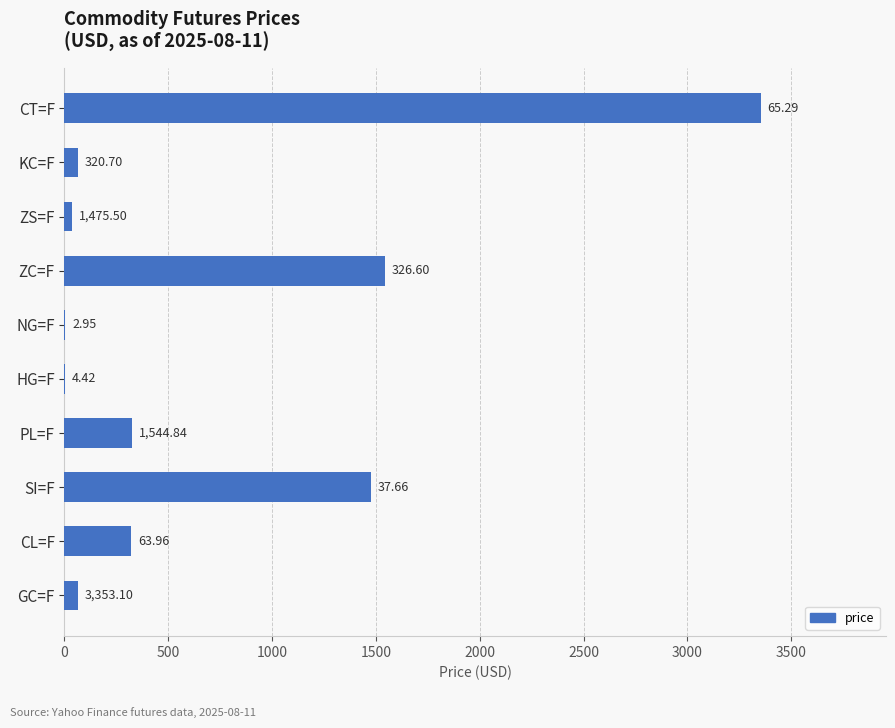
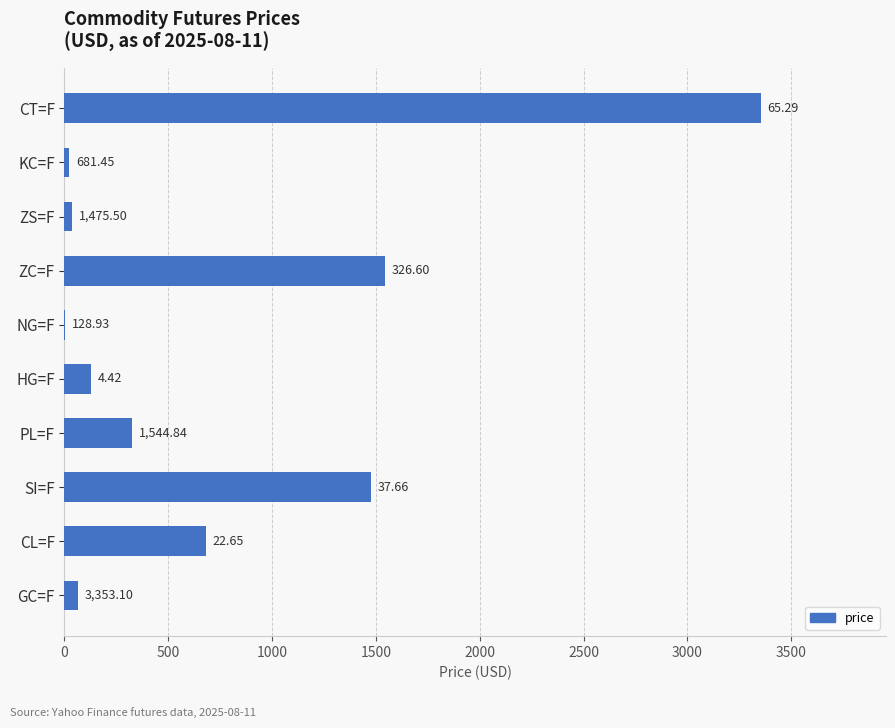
KC=F: 63.96 -> 22.65
HG=F: 2.95 -> 128.93
CL=F: 320.70 -> 681.45
